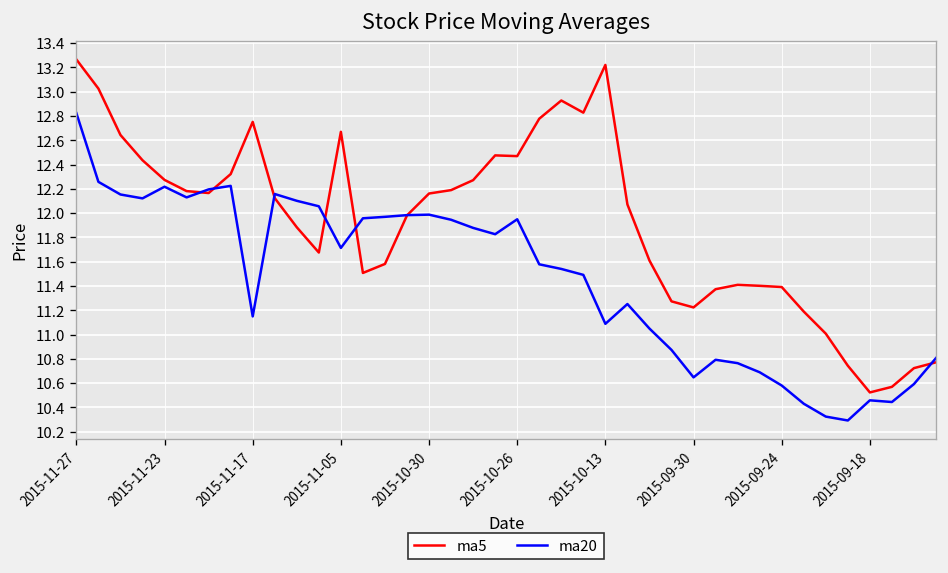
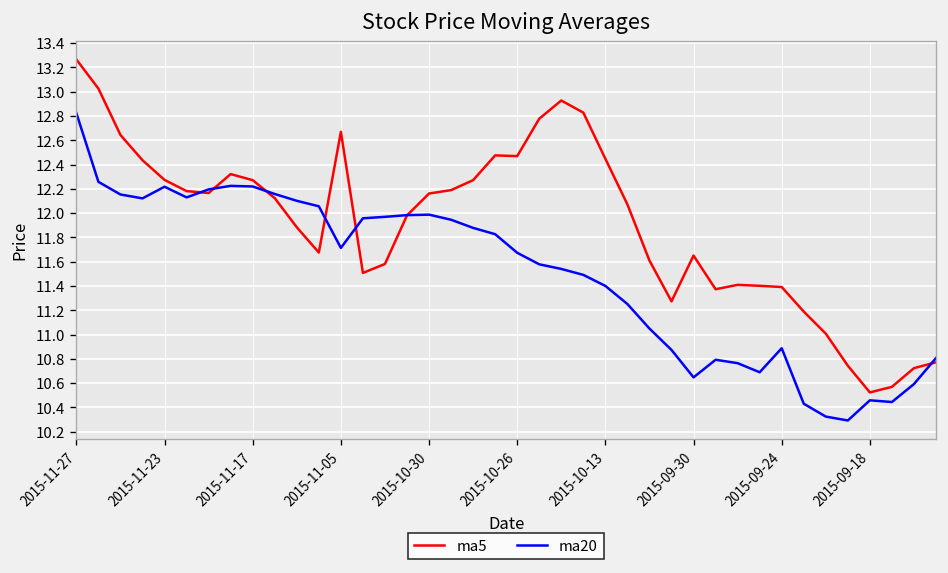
ma5, 2015-11-17: 12.75 -> 12.27
ma20, 2015-11-17: 11.15 -> 12.22
ma20, 2015-10-26: 11.95 -> 11.67
ma5, 2015-10-13: 13.22 -> 12.45
ma20, 2015-10-13: 11.09 -> 11.40
ma5, 2015-09-30: 11.22 -> 11.65
ma20, 2015-09-24: 10.58 -> 10.89
